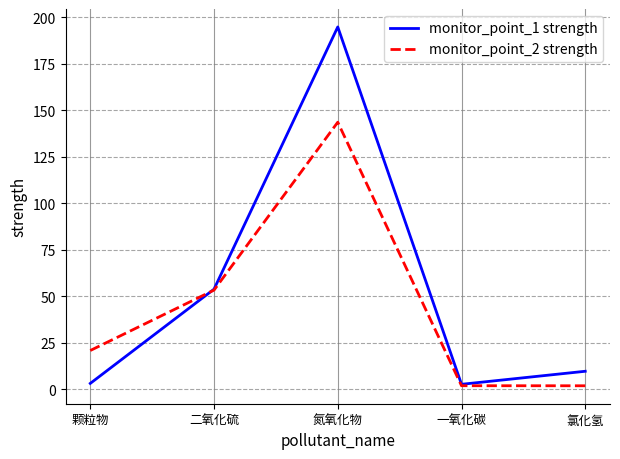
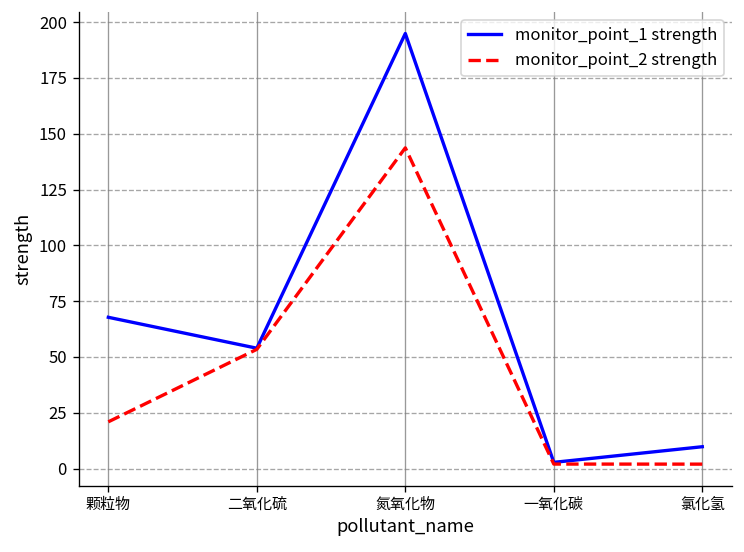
monitor_point_1 strength, 颗粒物: 3 -> 68
